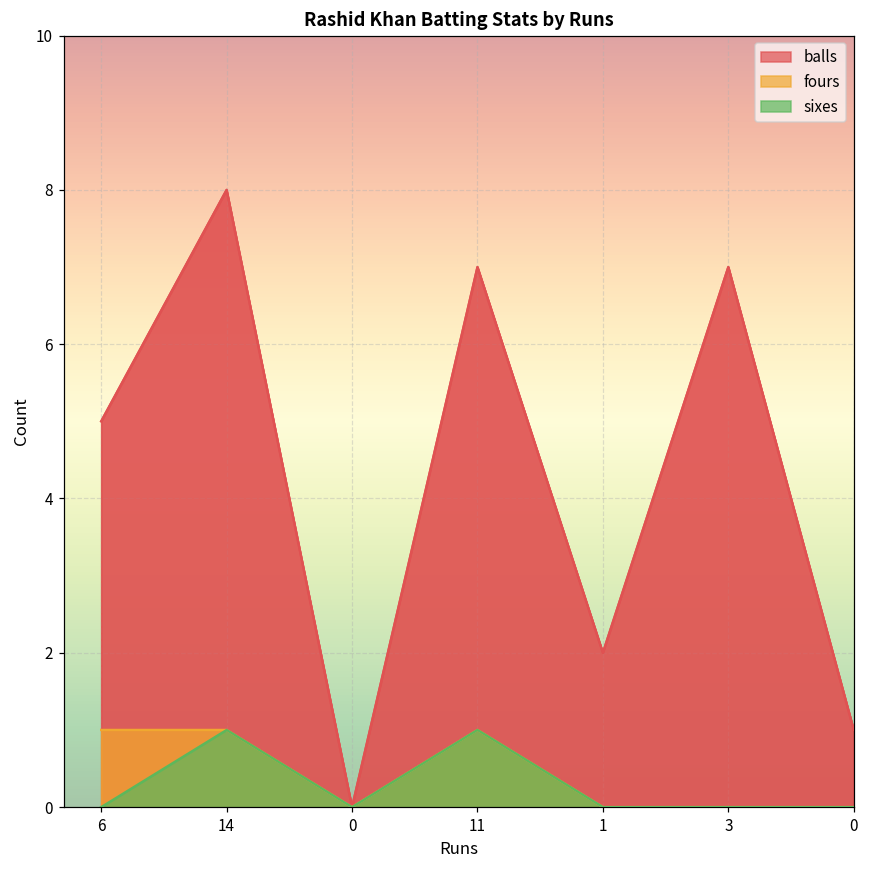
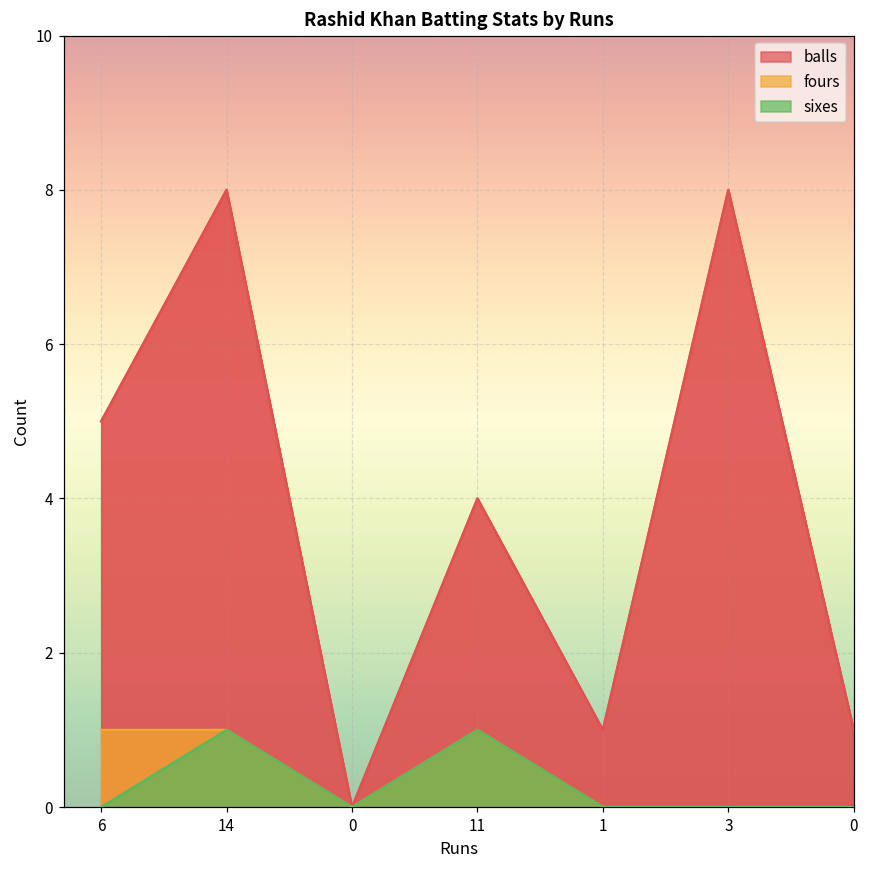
balls, 11: 7 -> 4
balls, 1: 2 -> 1
balls, 3: 7 -> 8
